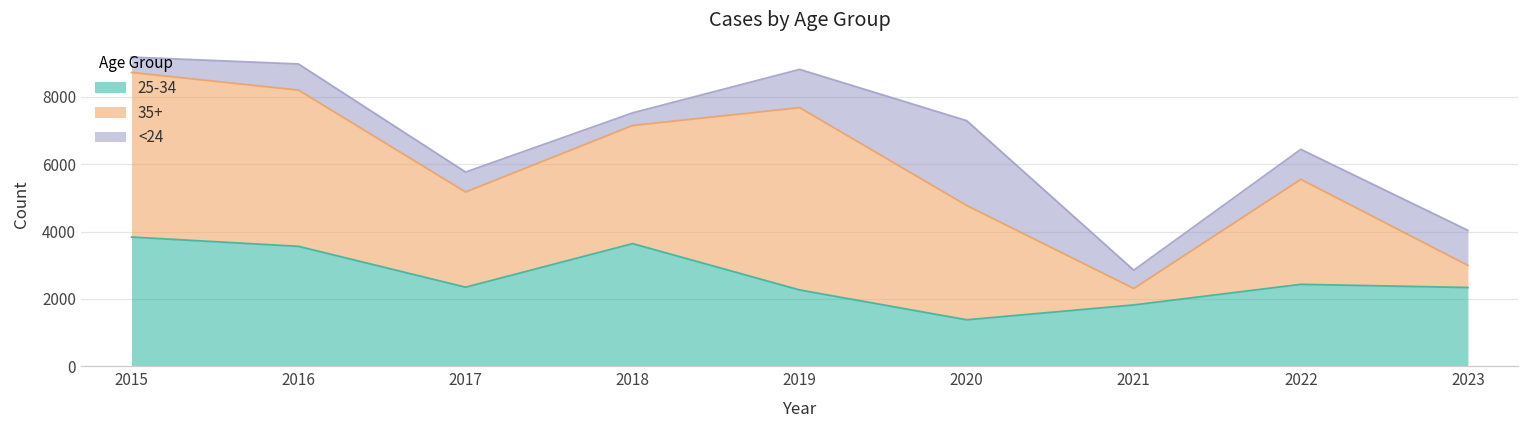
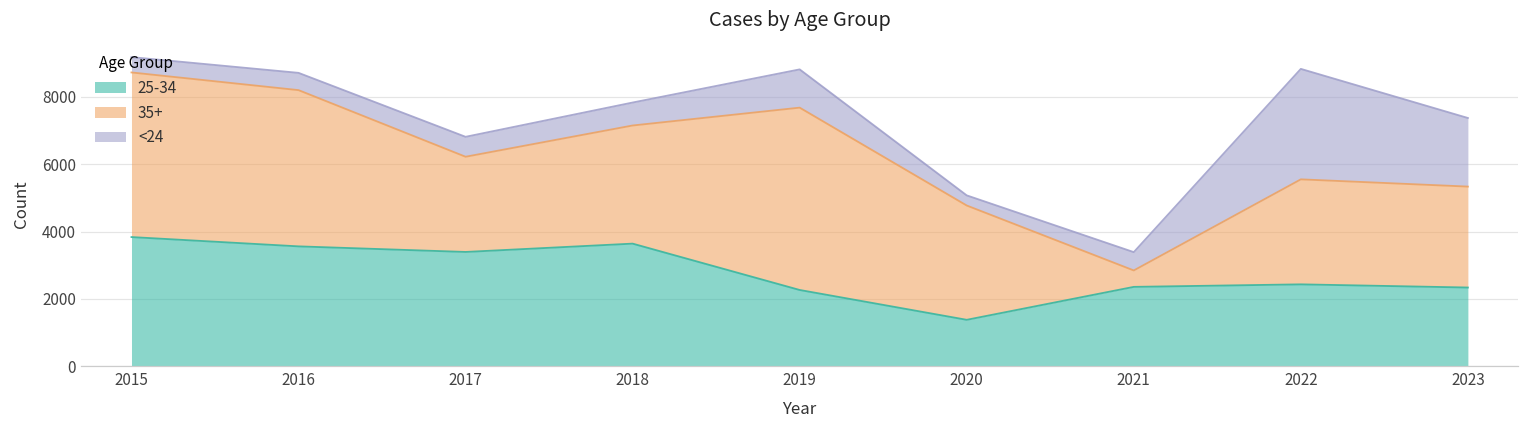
<24, 2016: 800 -> 500
25-34, 2017: 2300 -> 3400
<24, 2018: 400 -> 700
<24, 2020: 2500 -> 300
25-34, 2021: 1800 -> 2400
<24, 2022: 900 -> 3300
35+, 2023: 700 -> 3000
<24, 2023: 1000 -> 2000
